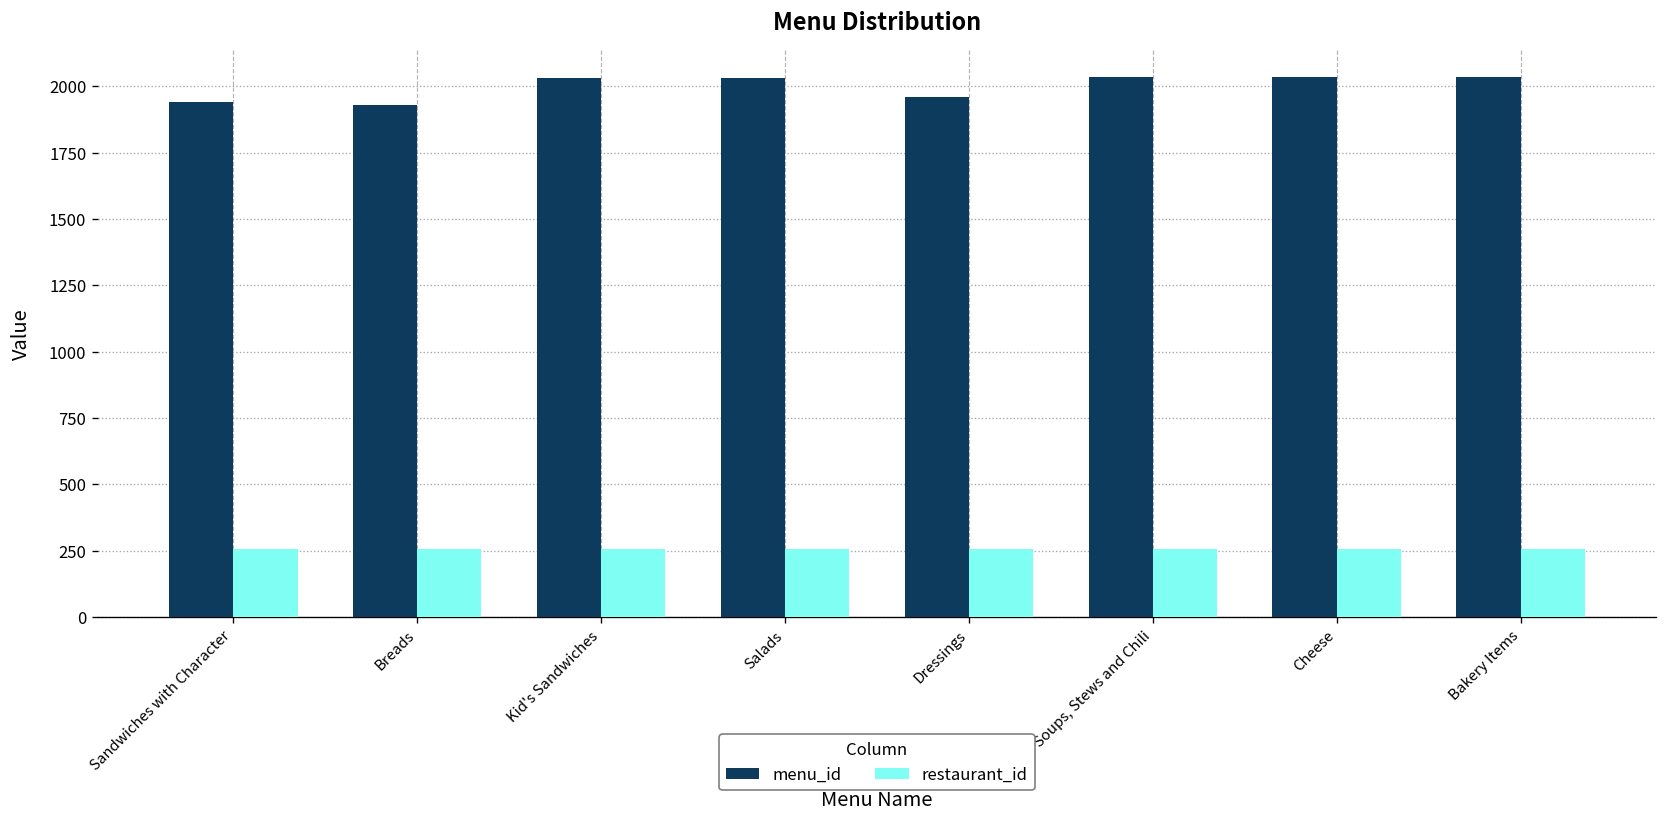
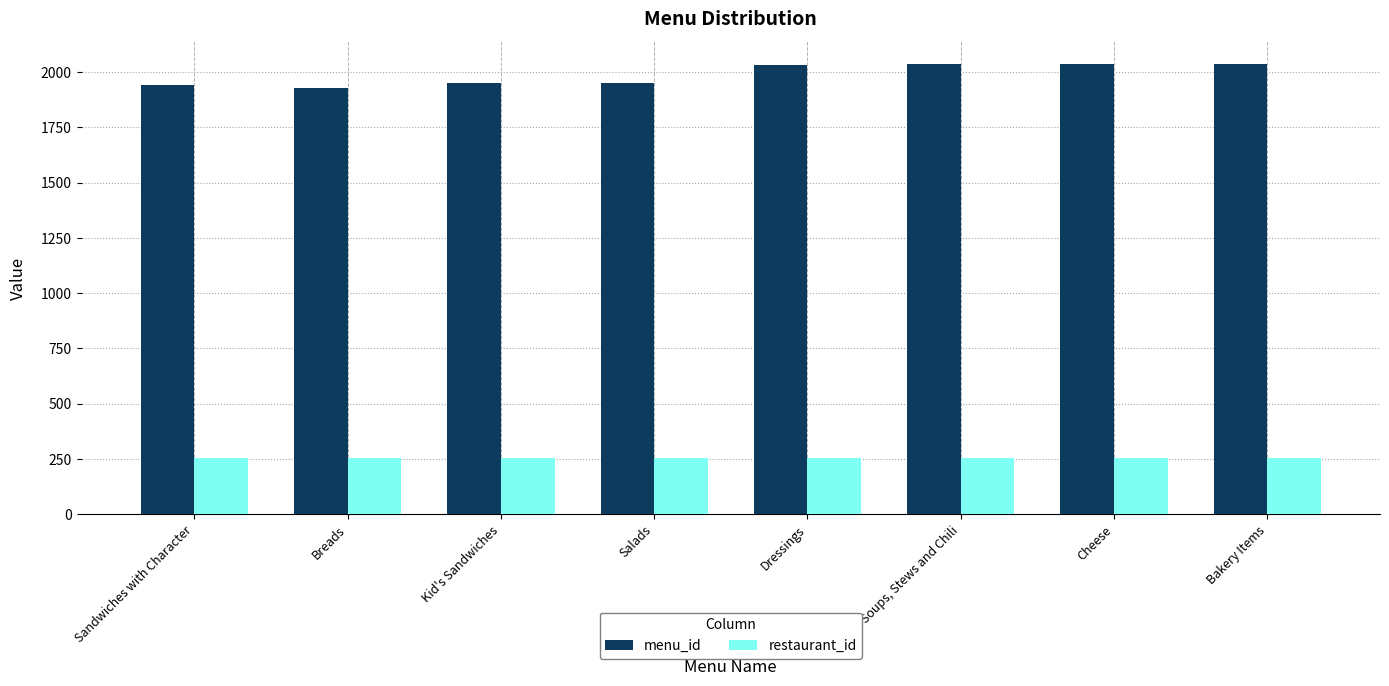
menu_id, Kid's Sandwiches: 2030 -> 1950
menu_id, Salads: 2030 -> 1950
menu_id, Dressings: 1960 -> 2030
